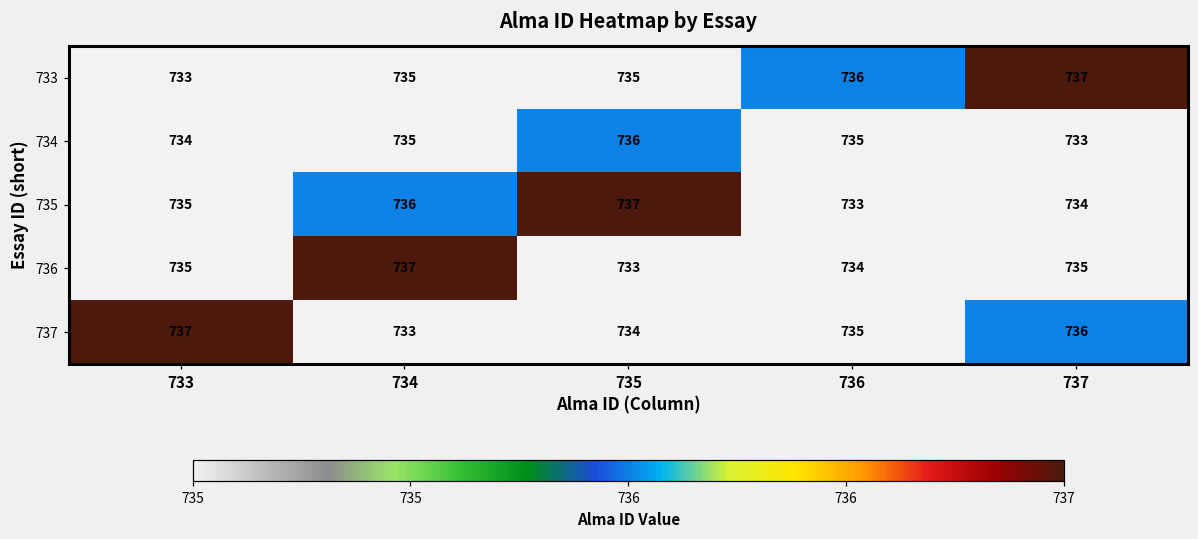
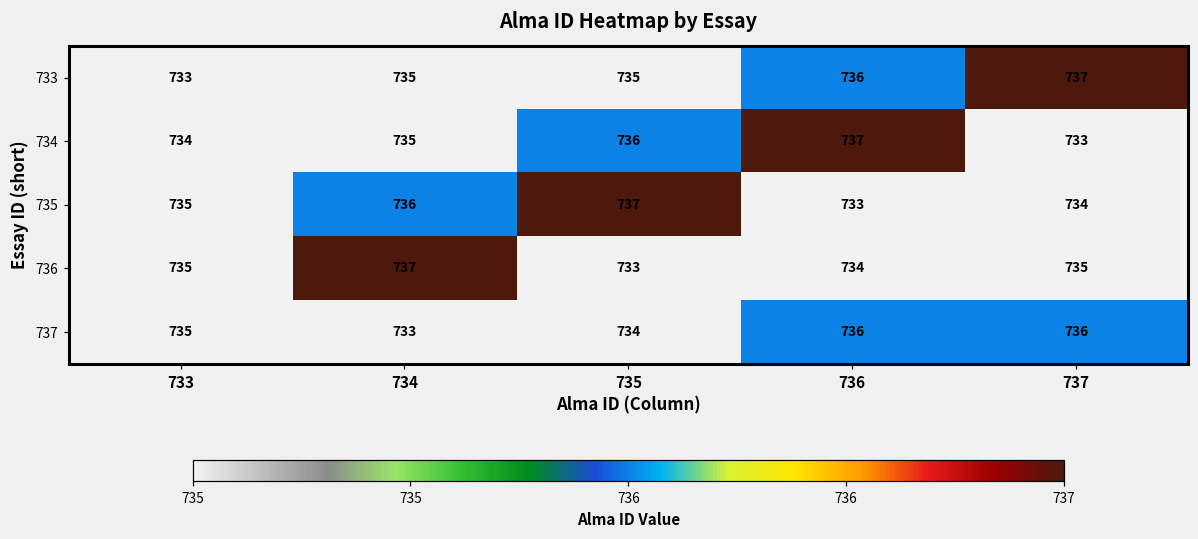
734, 736: 735 -> 737
737, 733: 737 -> 735
737, 736: 735 -> 736
